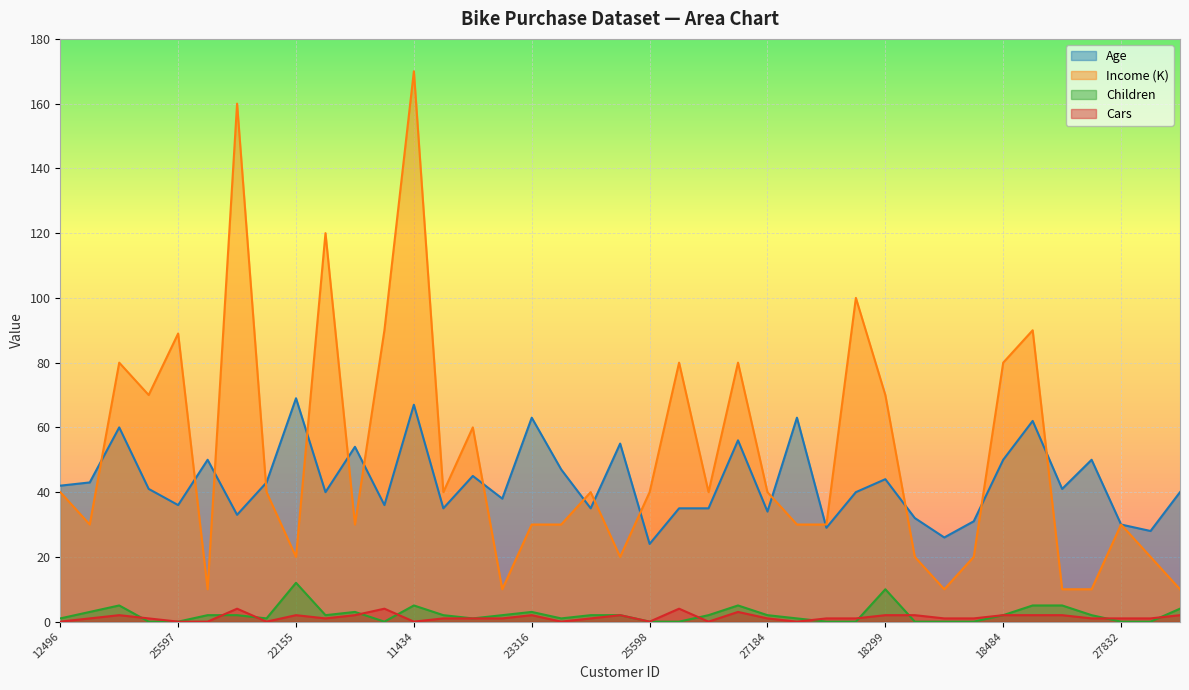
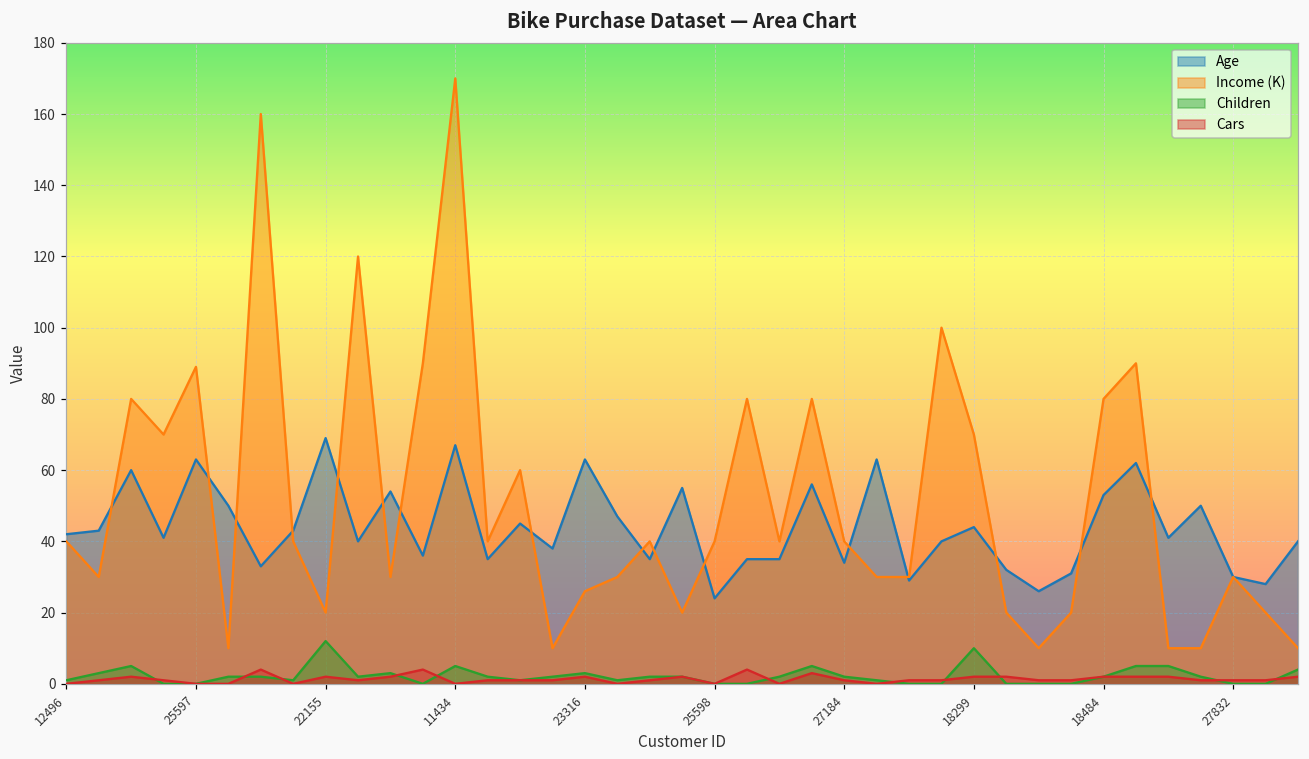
Age, 25597: 36 -> 63
Income (K), 23316: 30 -> 26
Age, 18484: 50 -> 53
